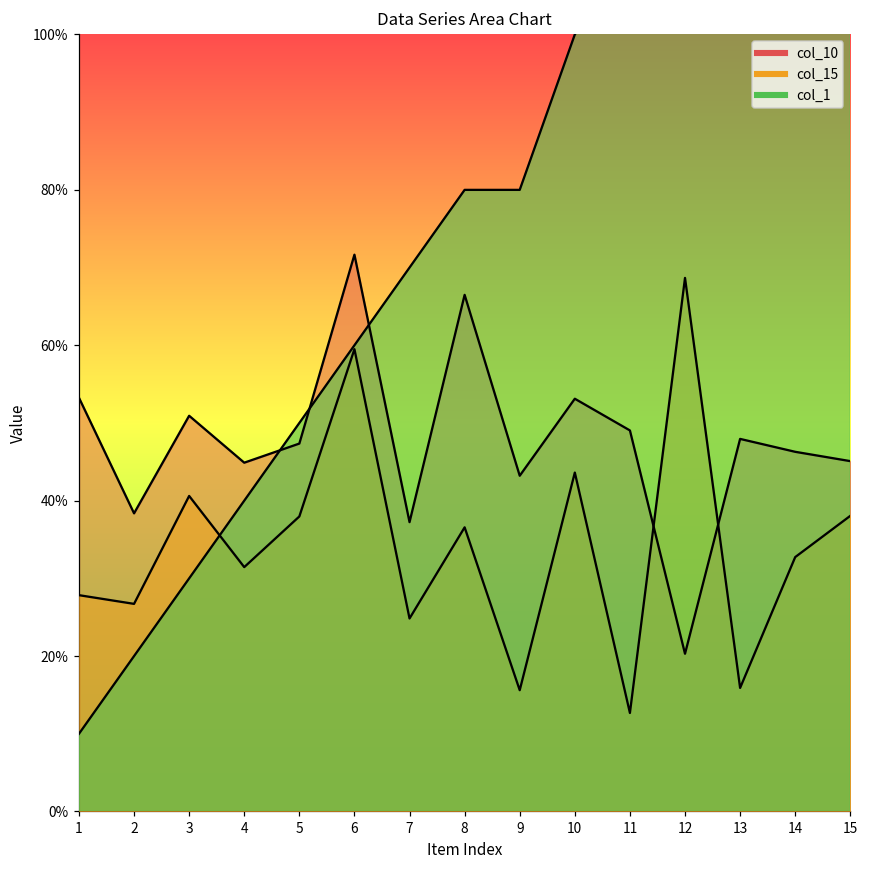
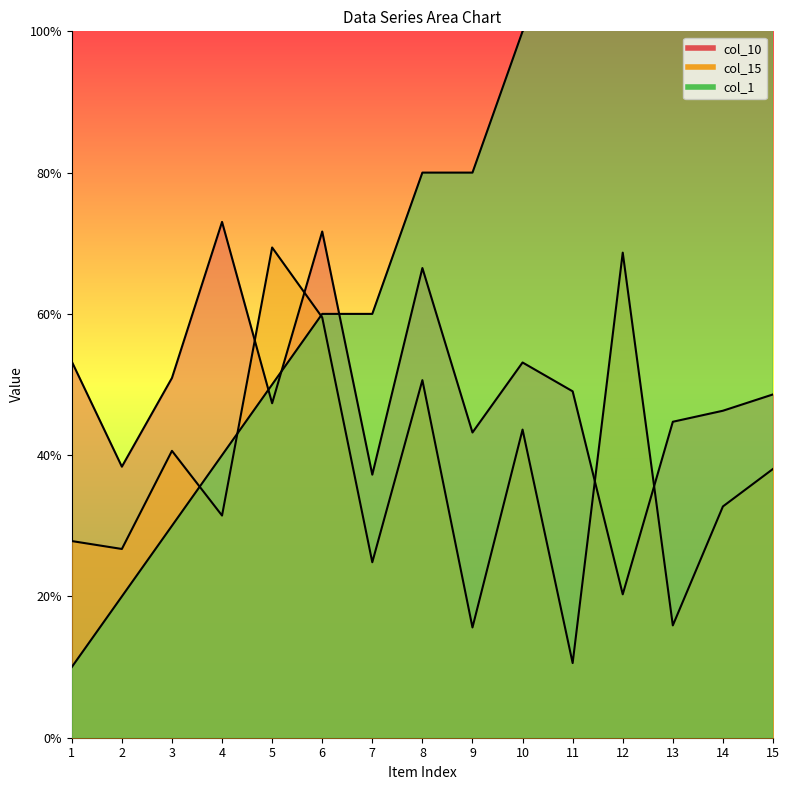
col_10, 4: 45% -> 73%
col_15, 5: 38% -> 69%
col_1, 7: 70% -> 60%
col_15, 8: 37% -> 51%
col_15, 11: 13% -> 11%
col_10, 13: 48% -> 45%
col_10, 15: 45% -> 49%
